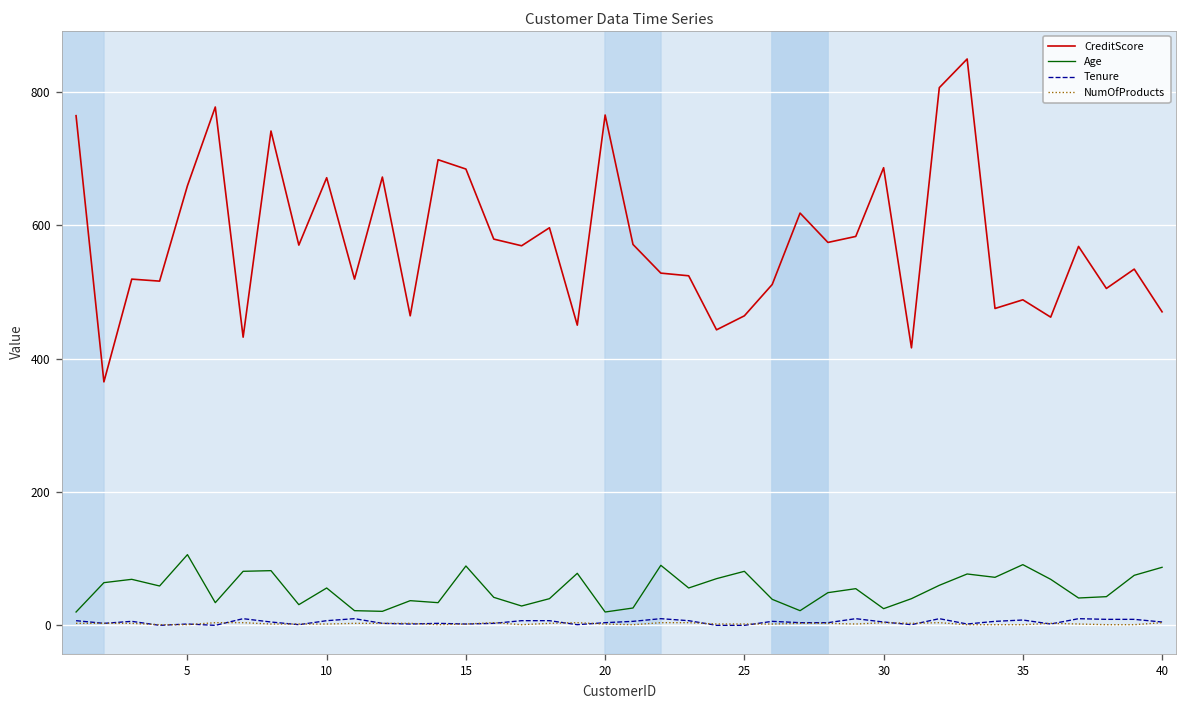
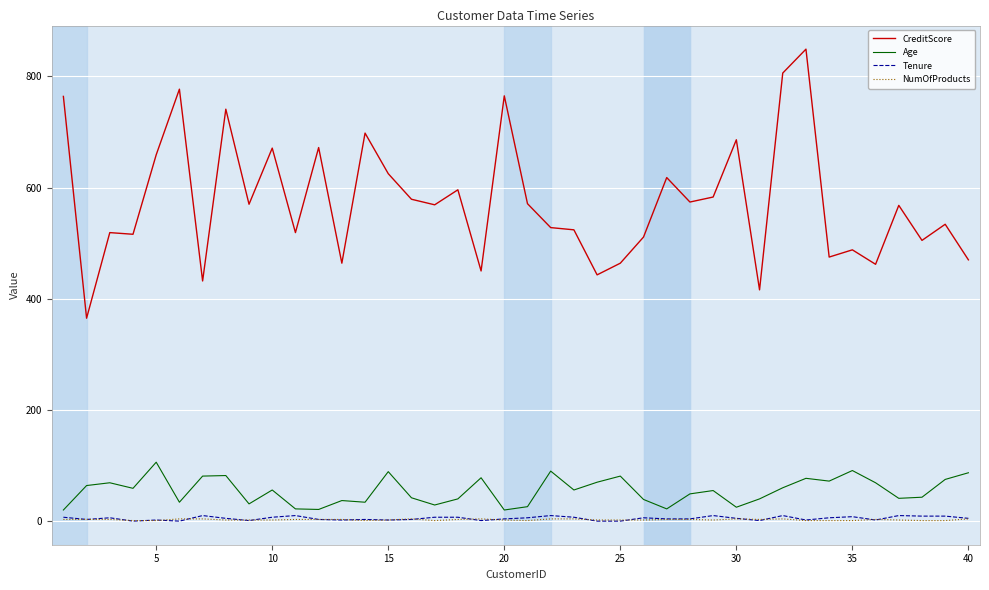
CreditScore, 15: 680 -> 630
